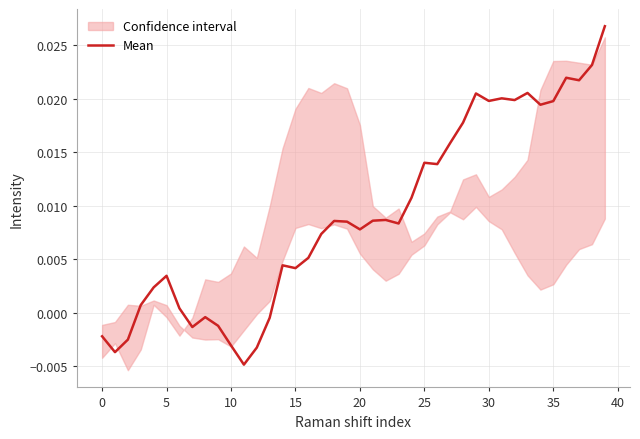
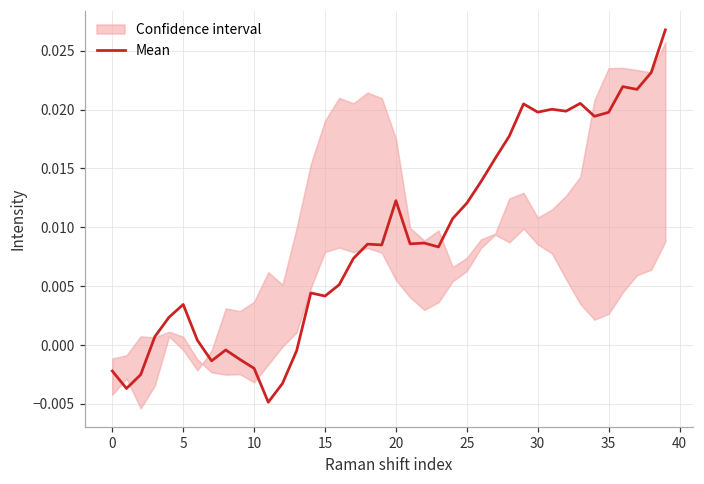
Mean, 10: -0.0031 -> -0.0020
Mean, 20: 0.0078 -> 0.0123
Mean, 25: 0.0140 -> 0.0121
